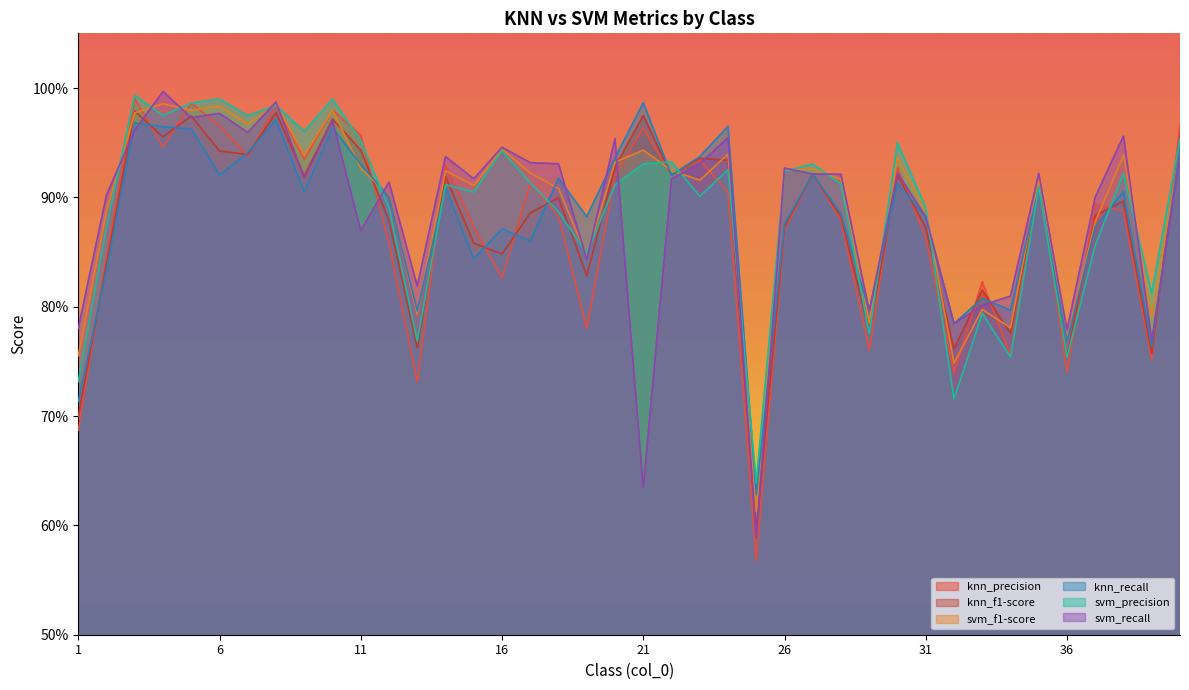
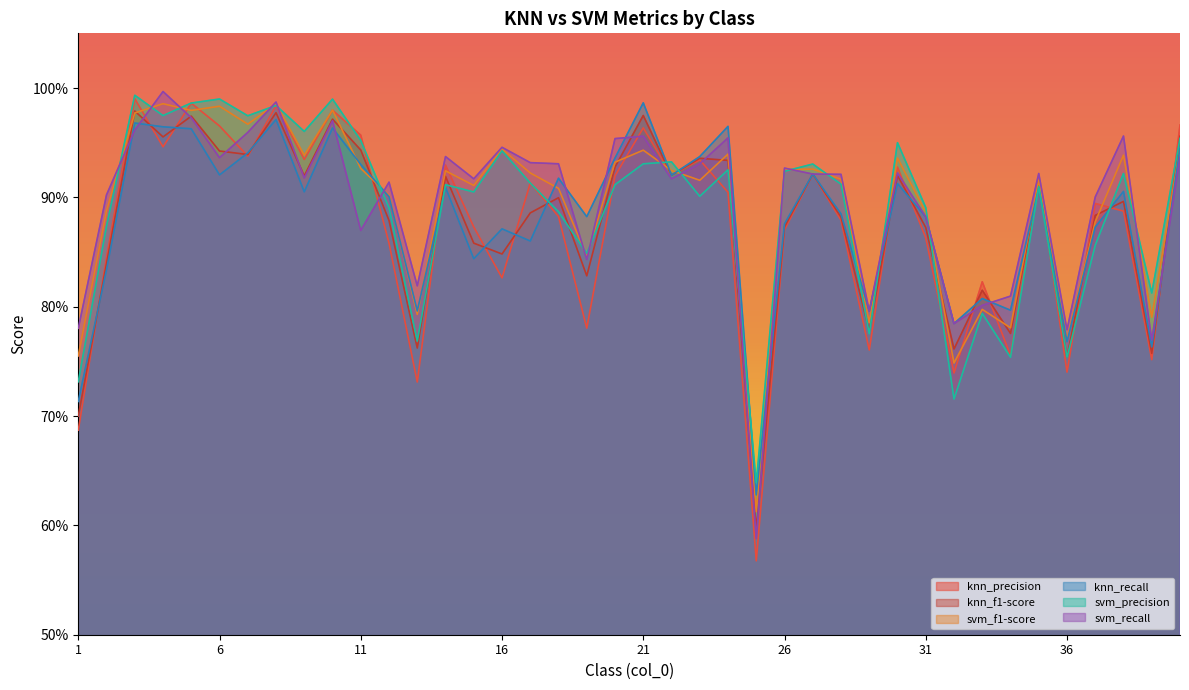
svm_recall, 6: 97.7% -> 93.6%
svm_recall, 21: 63.4% -> 95.6%
